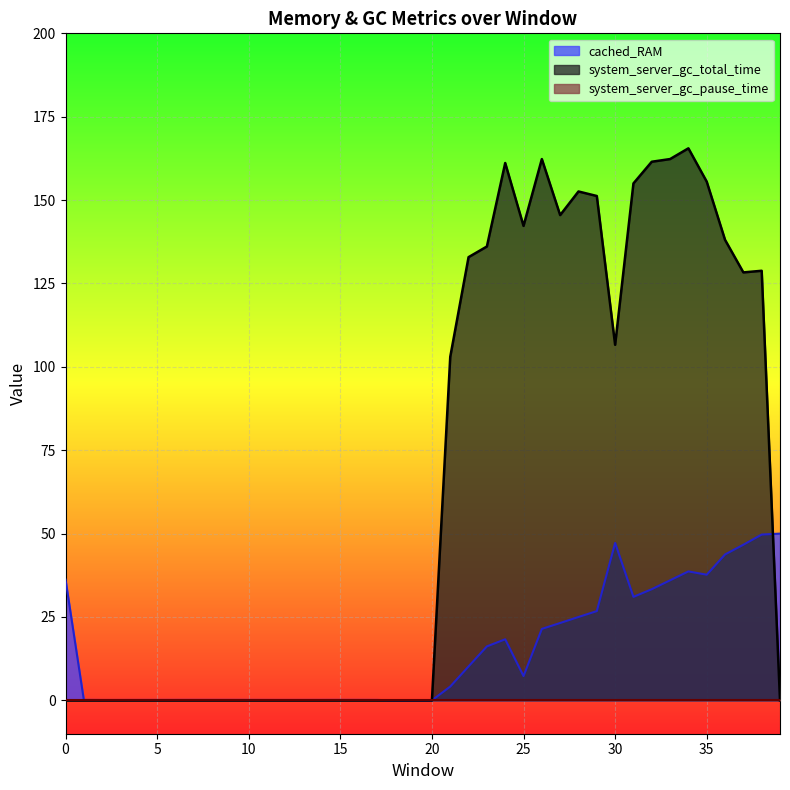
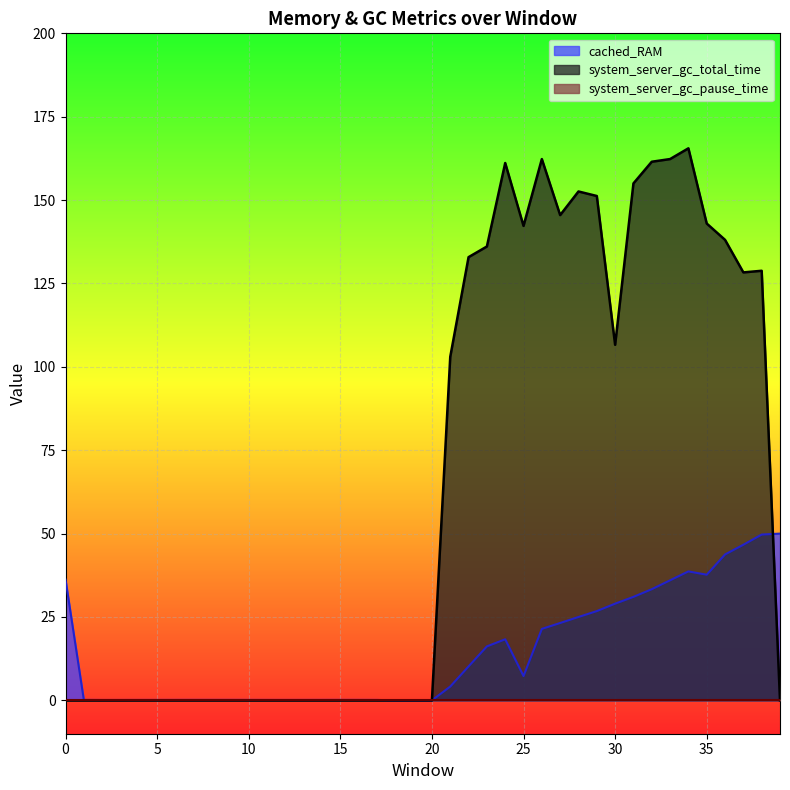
cached_RAM, 30: 47 -> 29
system_server_gc_total_time, 35: 156 -> 143
